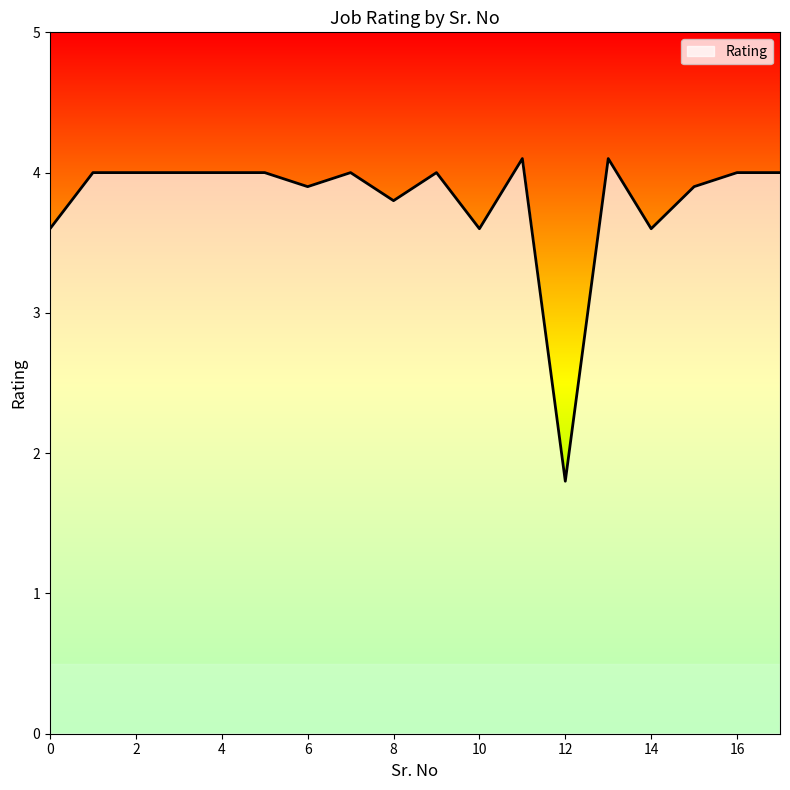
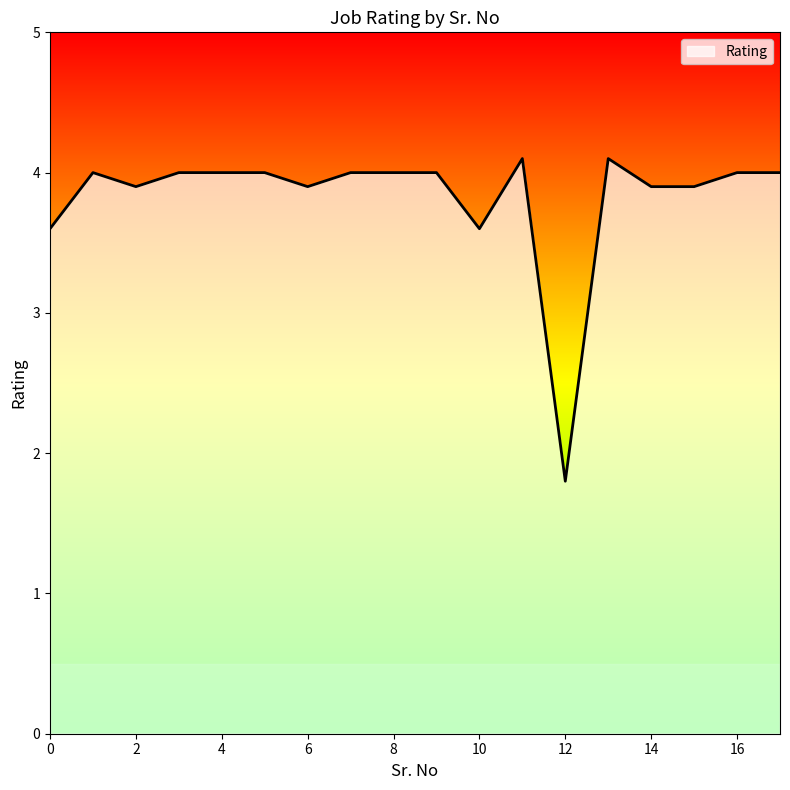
2: 4.0 -> 3.9
8: 3.8 -> 4.0
14: 3.6 -> 3.9
